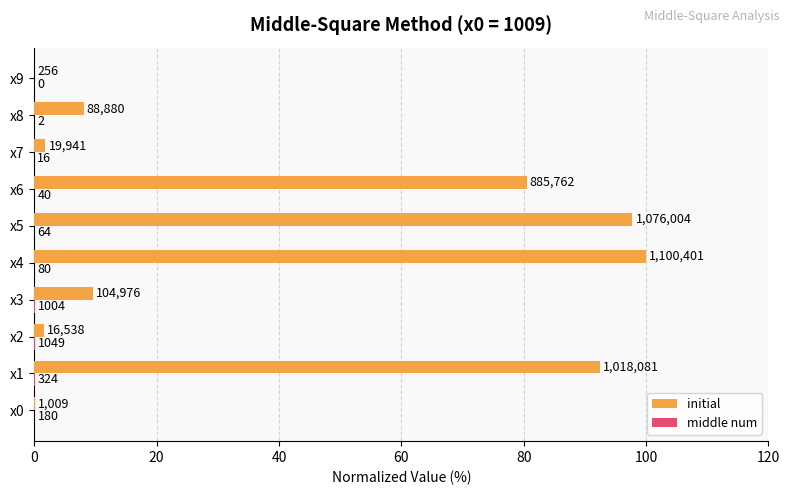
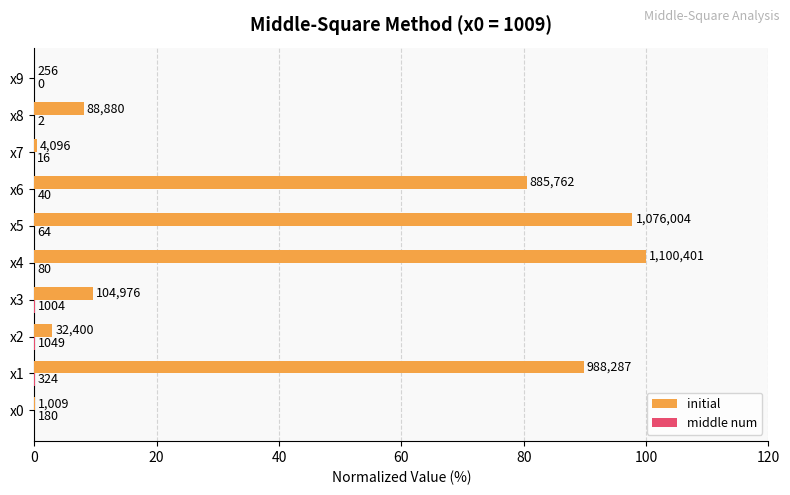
initial, x7: 19,941 -> 4,096
initial, x2: 16,538 -> 32,400
initial, x1: 1,018,081 -> 988,287
